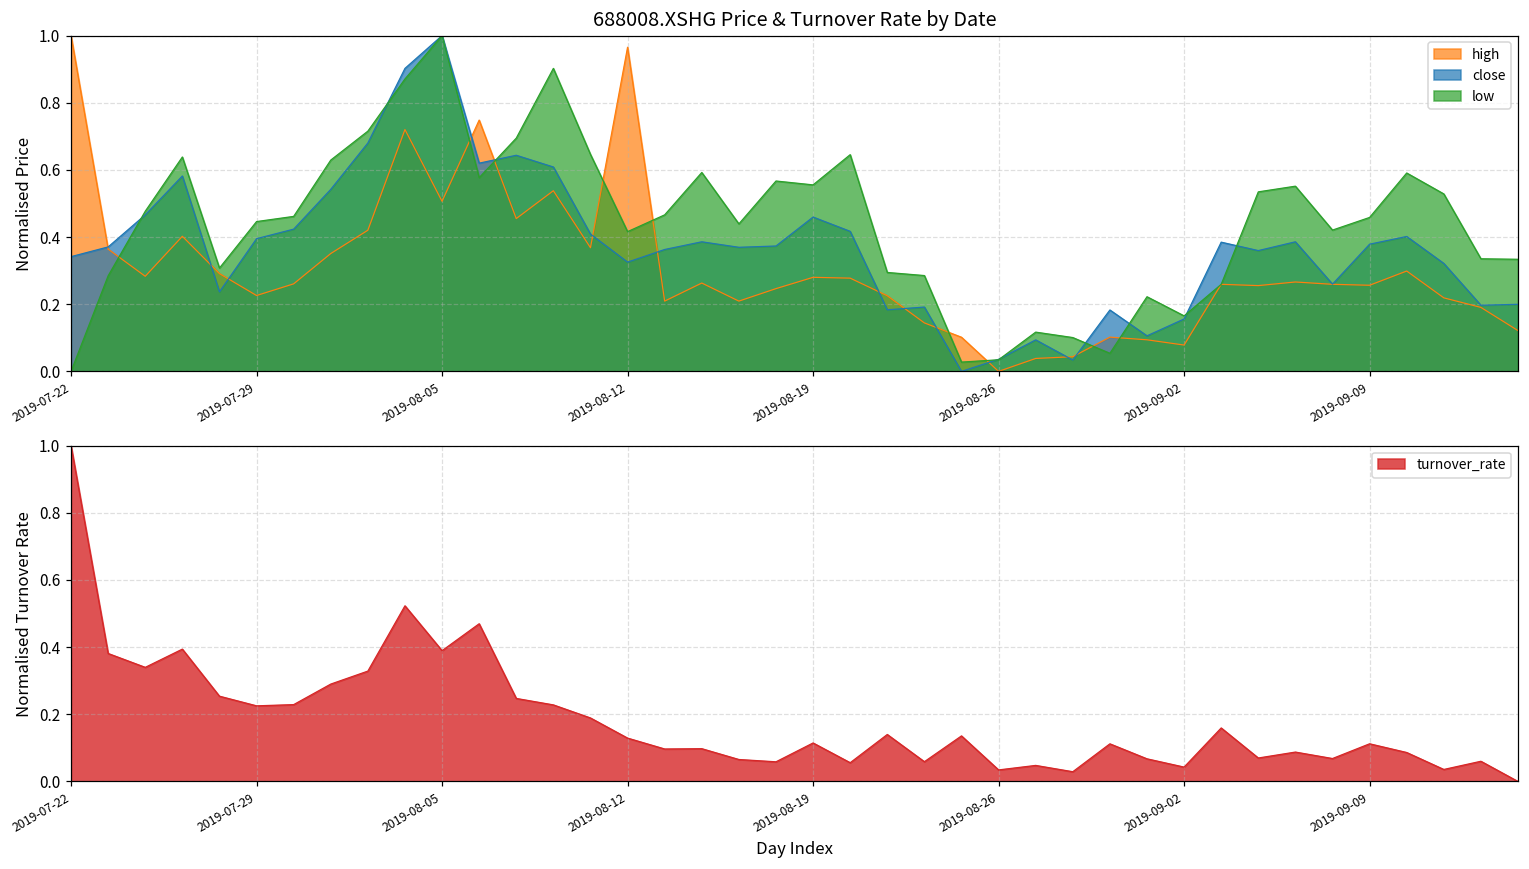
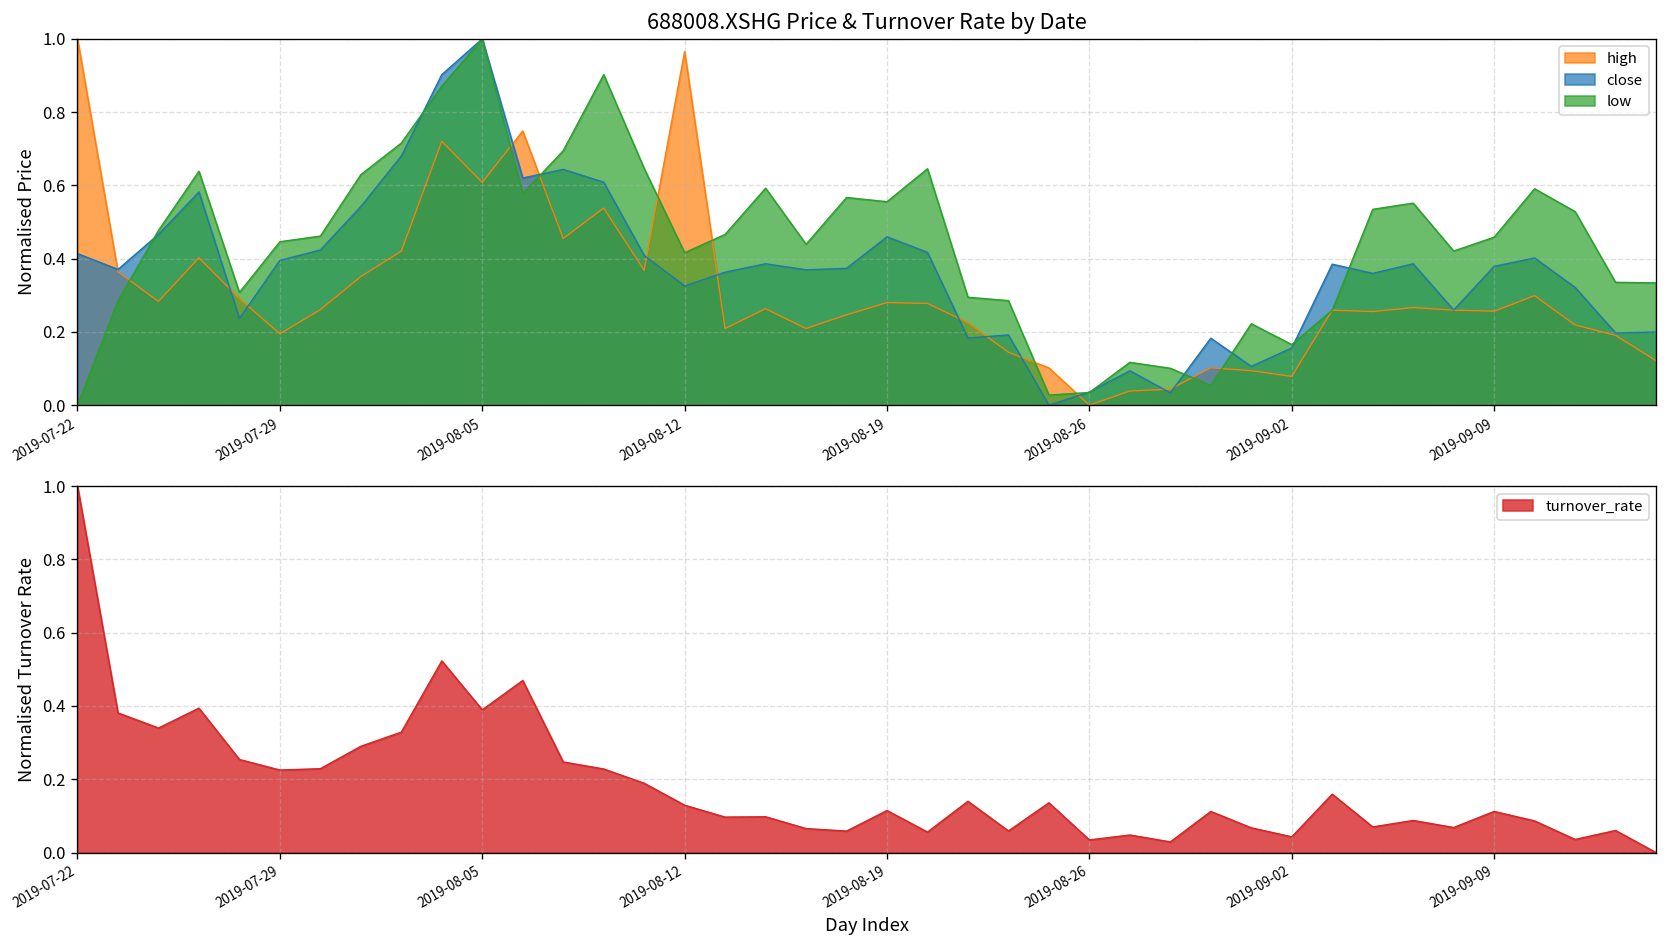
688008.XSHG Price & Turnover Rate by Date, close, 2019-07-22: 0.34 -> 0.41
688008.XSHG Price & Turnover Rate by Date, high, 2019-07-29: 0.23 -> 0.19
688008.XSHG Price & Turnover Rate by Date, high, 2019-08-05: 0.51 -> 0.61
